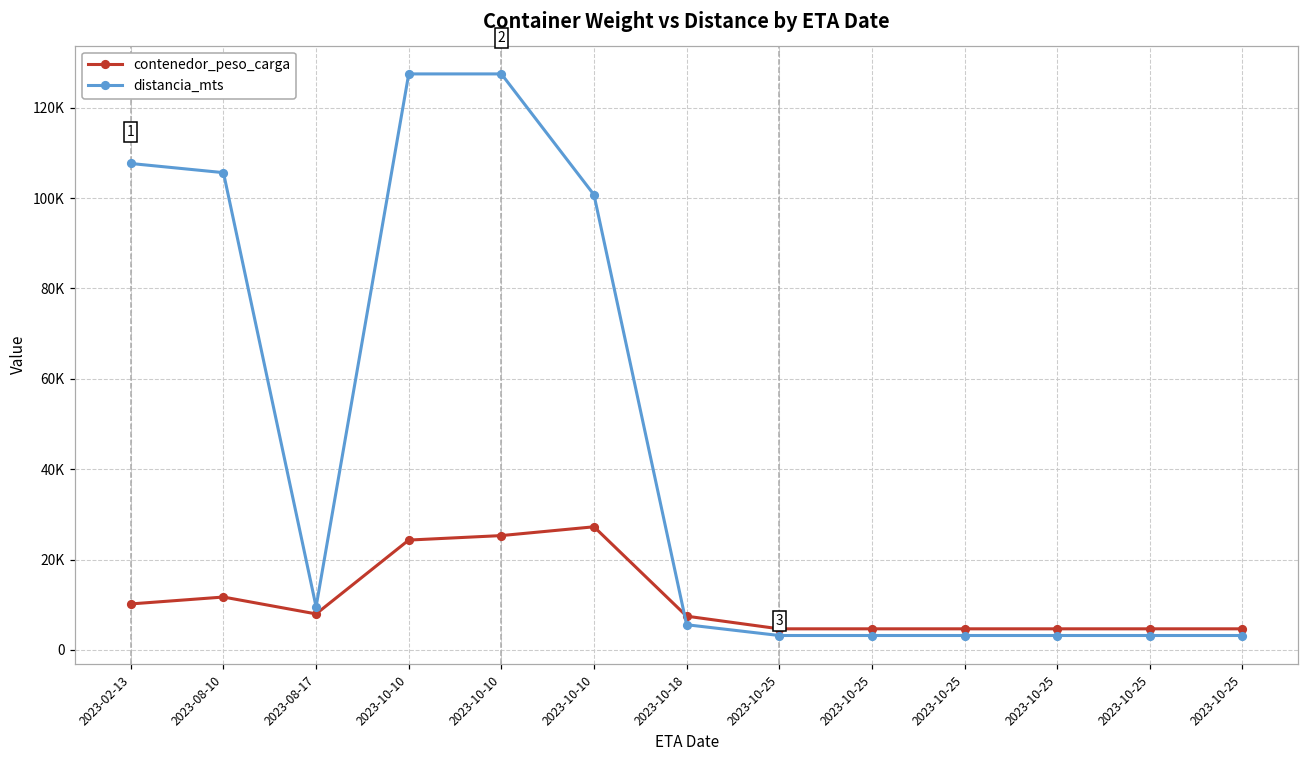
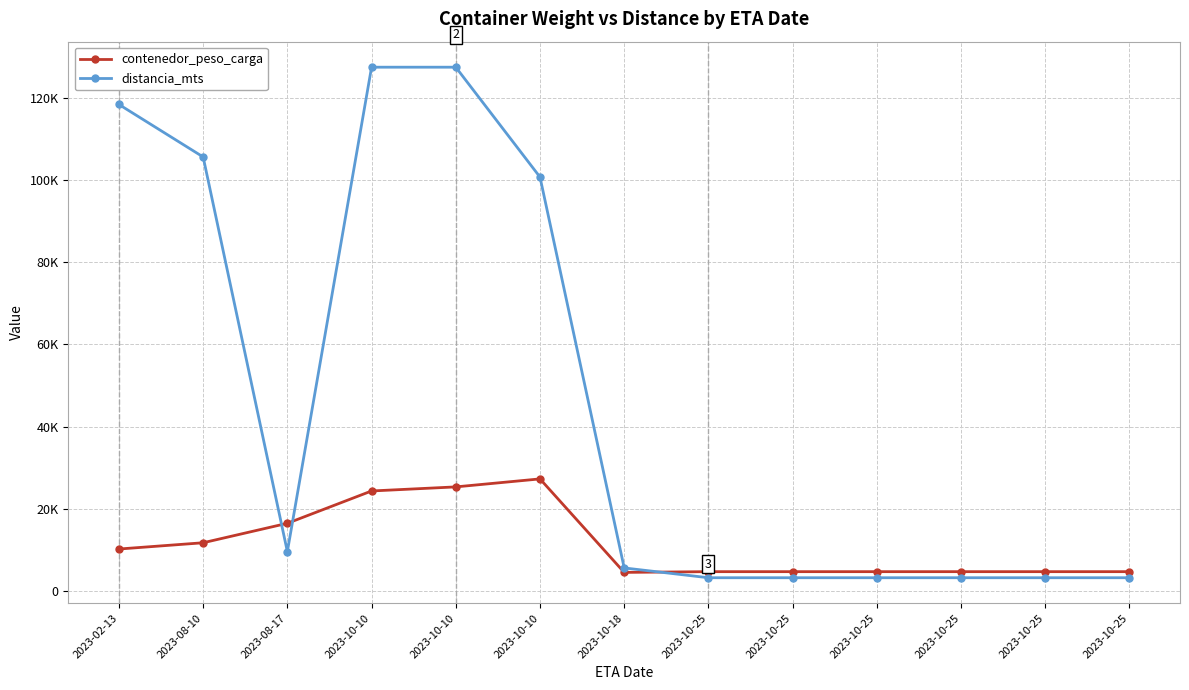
distancia_mts, 2023-02-13: 108000 -> 118000
contenedor_peso_carga, 2023-08-17: 8000 -> 16000
contenedor_peso_carga, 2023-10-18: 7000 -> 4000
